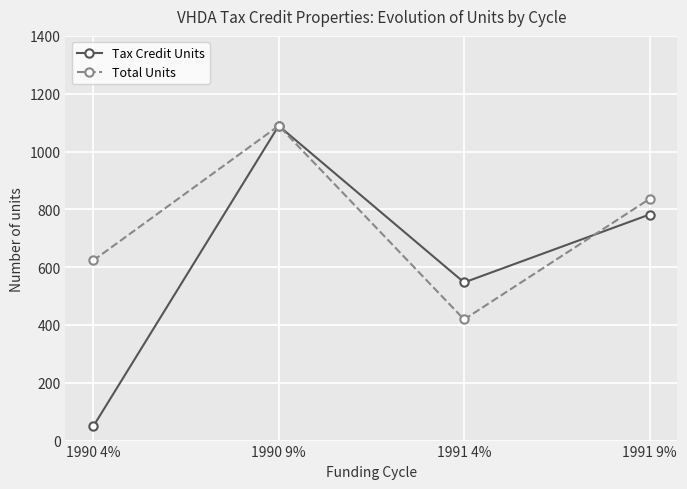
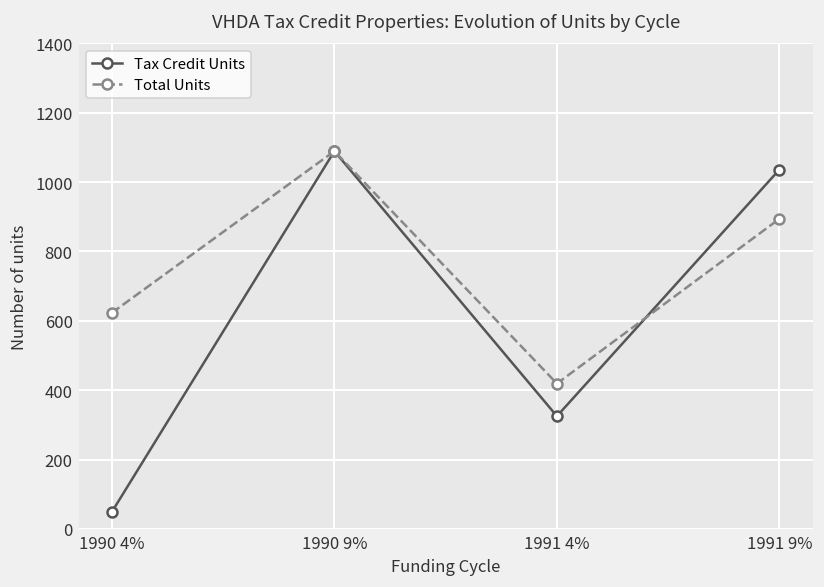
Tax Credit Units, 1991 4%: 550 -> 330
Tax Credit Units, 1991 9%: 780 -> 1040
Total Units, 1991 9%: 840 -> 890
